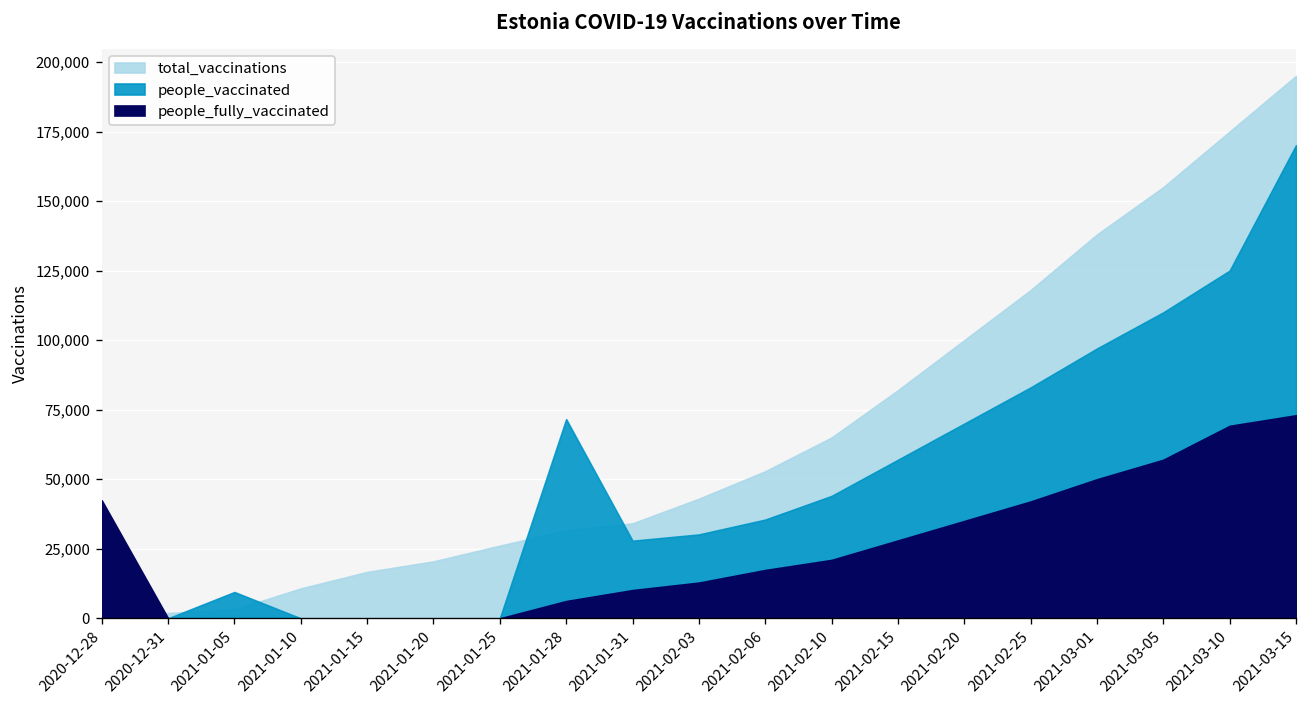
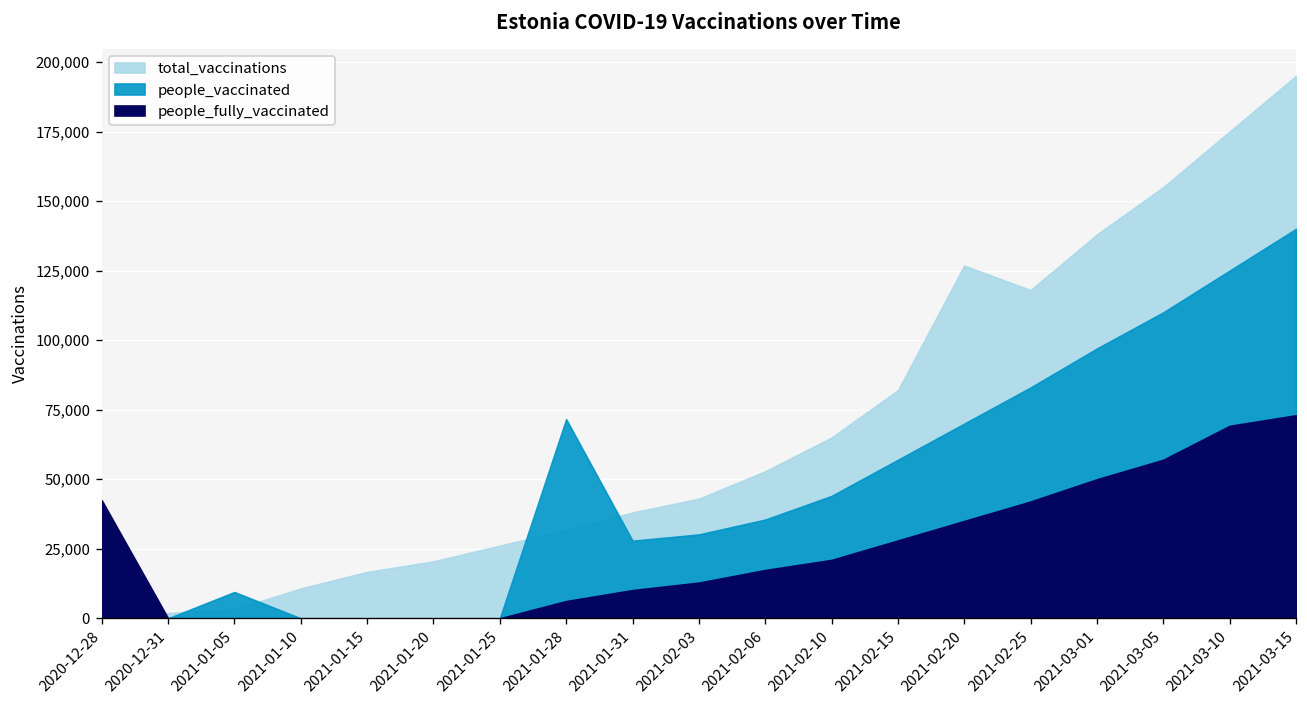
total_vaccinations, 2021-01-31: 34,000 -> 38,000
total_vaccinations, 2021-02-20: 100,000 -> 127,000
people_vaccinated, 2021-03-15: 170,000 -> 140,000
